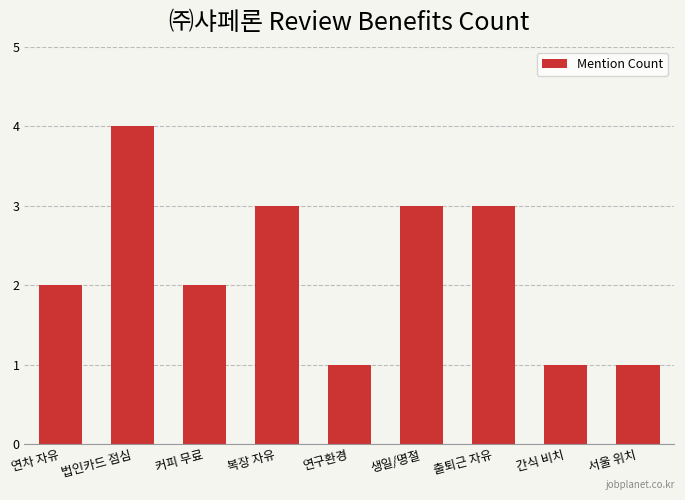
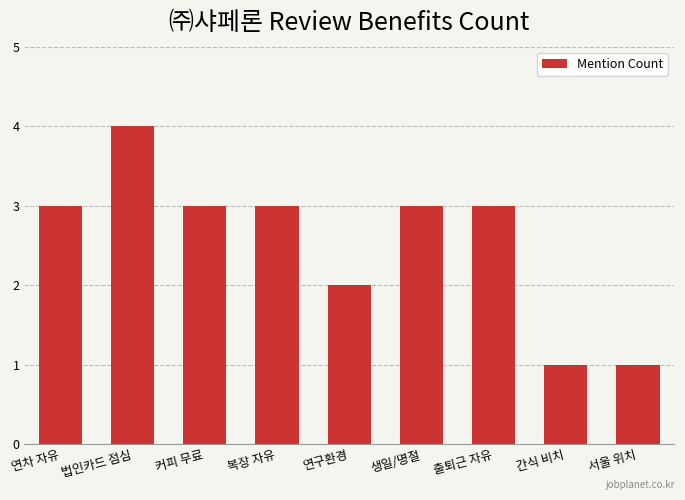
연차 자유: 2 -> 3
커피 무료: 2 -> 3
연구환경: 1 -> 2
